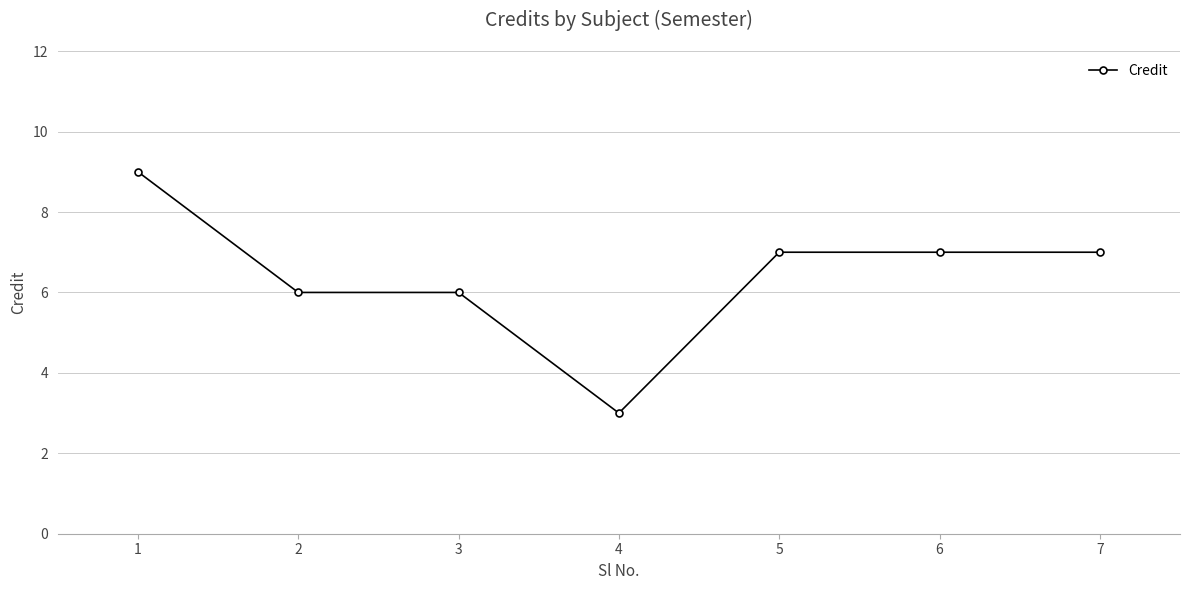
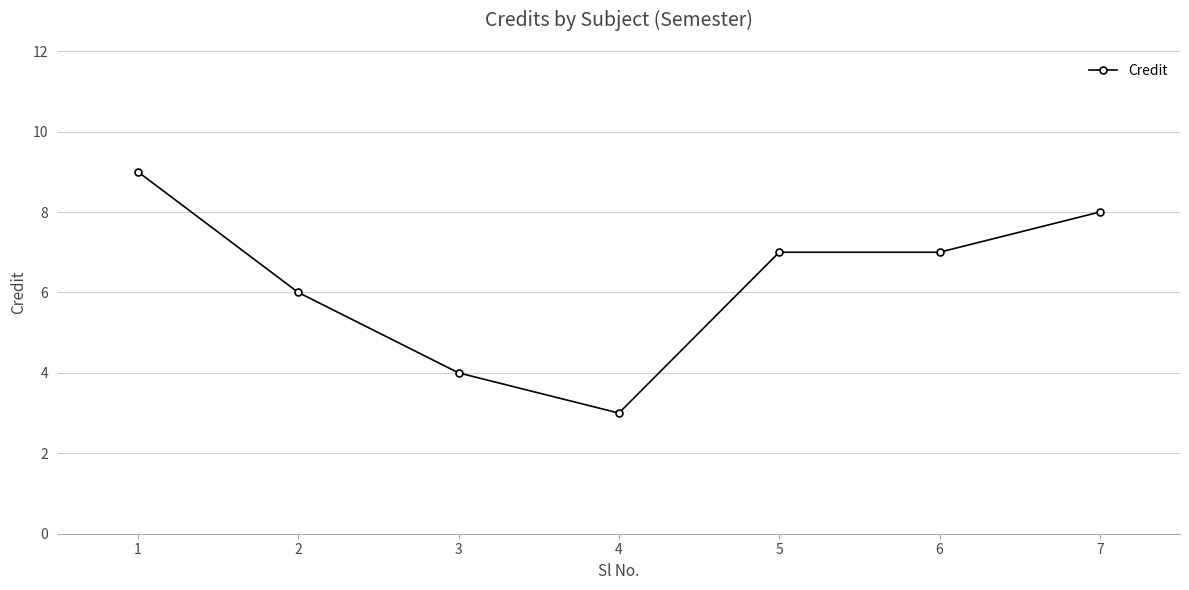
3: 6 -> 4
7: 7 -> 8
